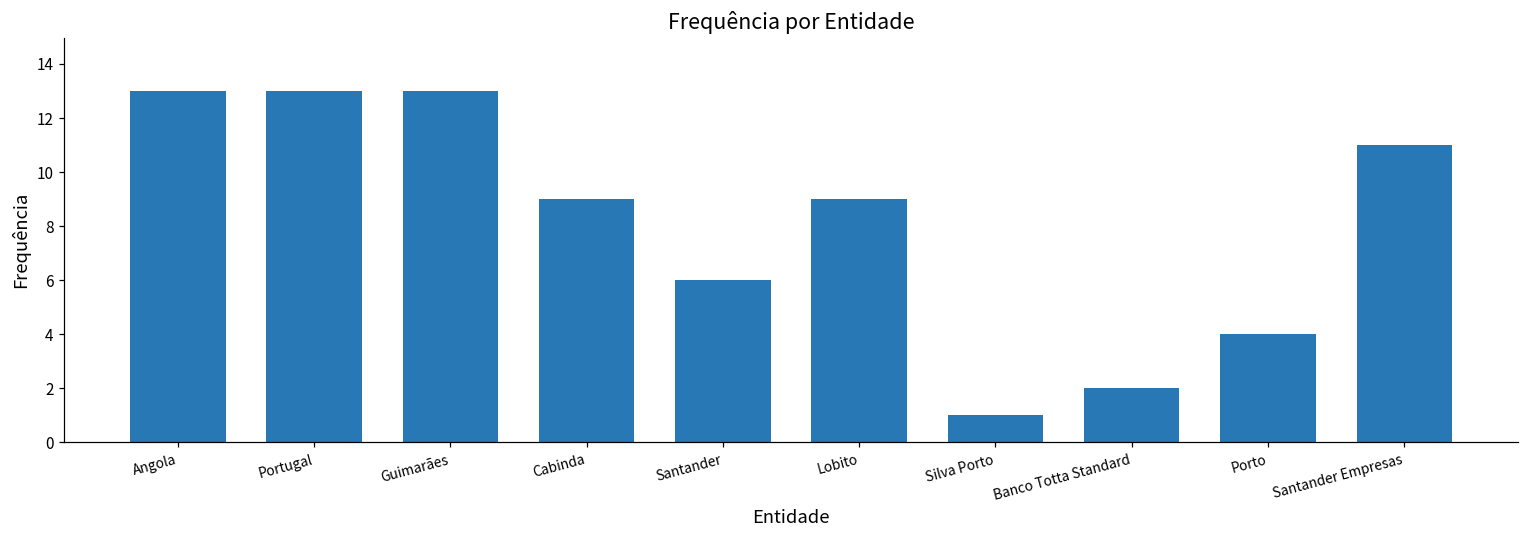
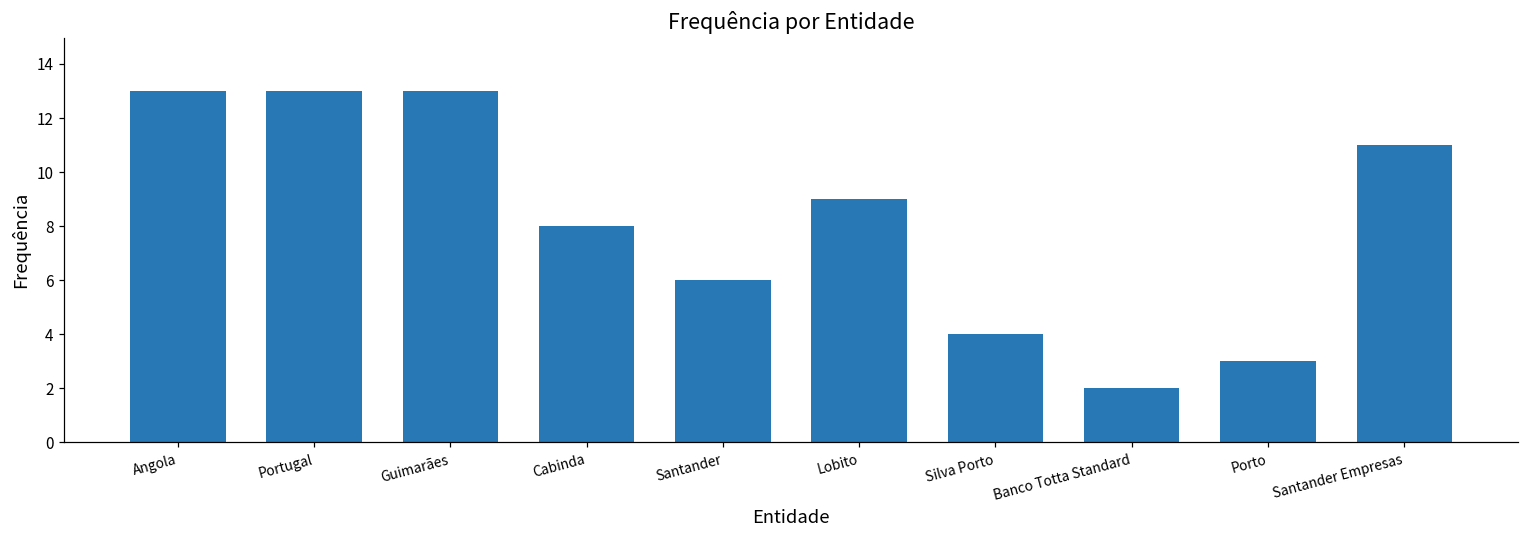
Cabinda: 9 -> 8
Silva Porto: 1 -> 4
Porto: 4 -> 3
